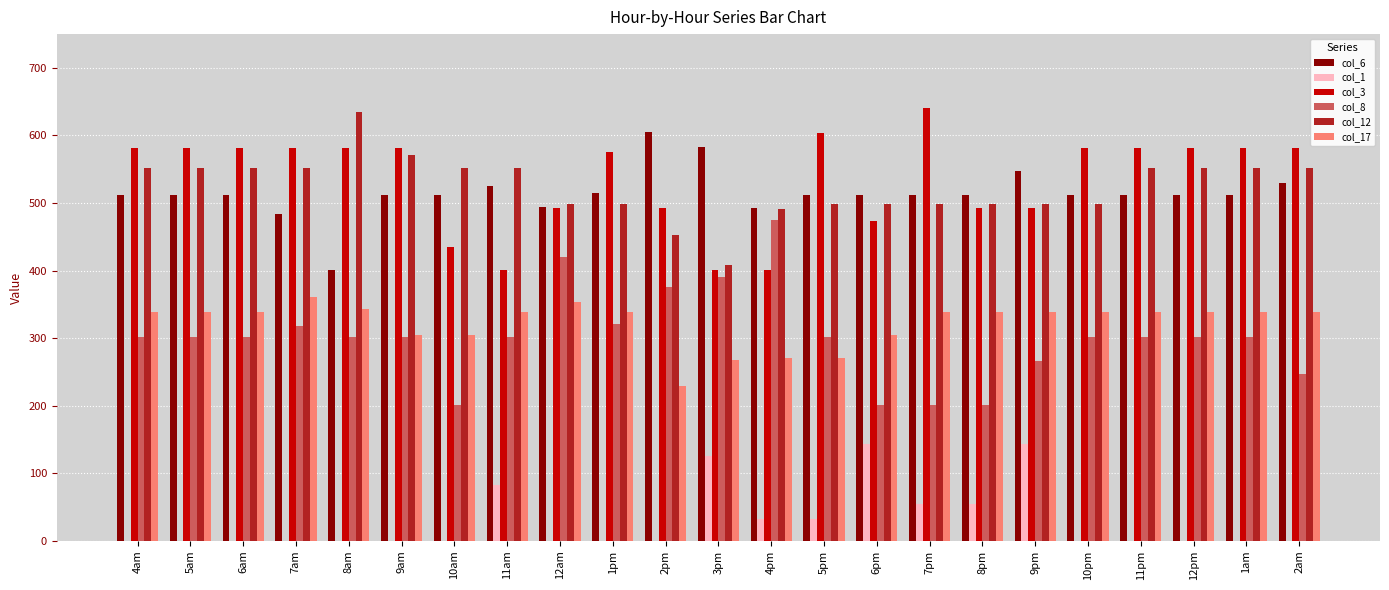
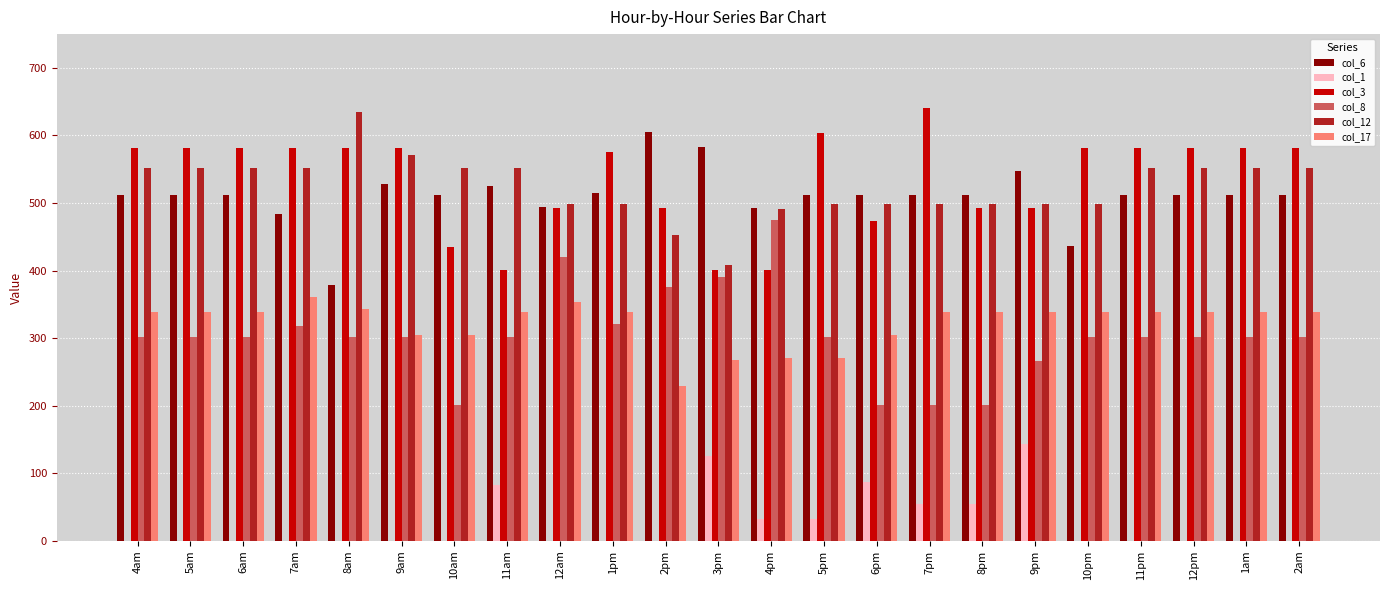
col_6, 8am: 400 -> 380
col_6, 9am: 510 -> 530
col_1, 6pm: 140 -> 90
col_6, 10pm: 510 -> 440
col_6, 2am: 530 -> 510
col_8, 2am: 250 -> 300
